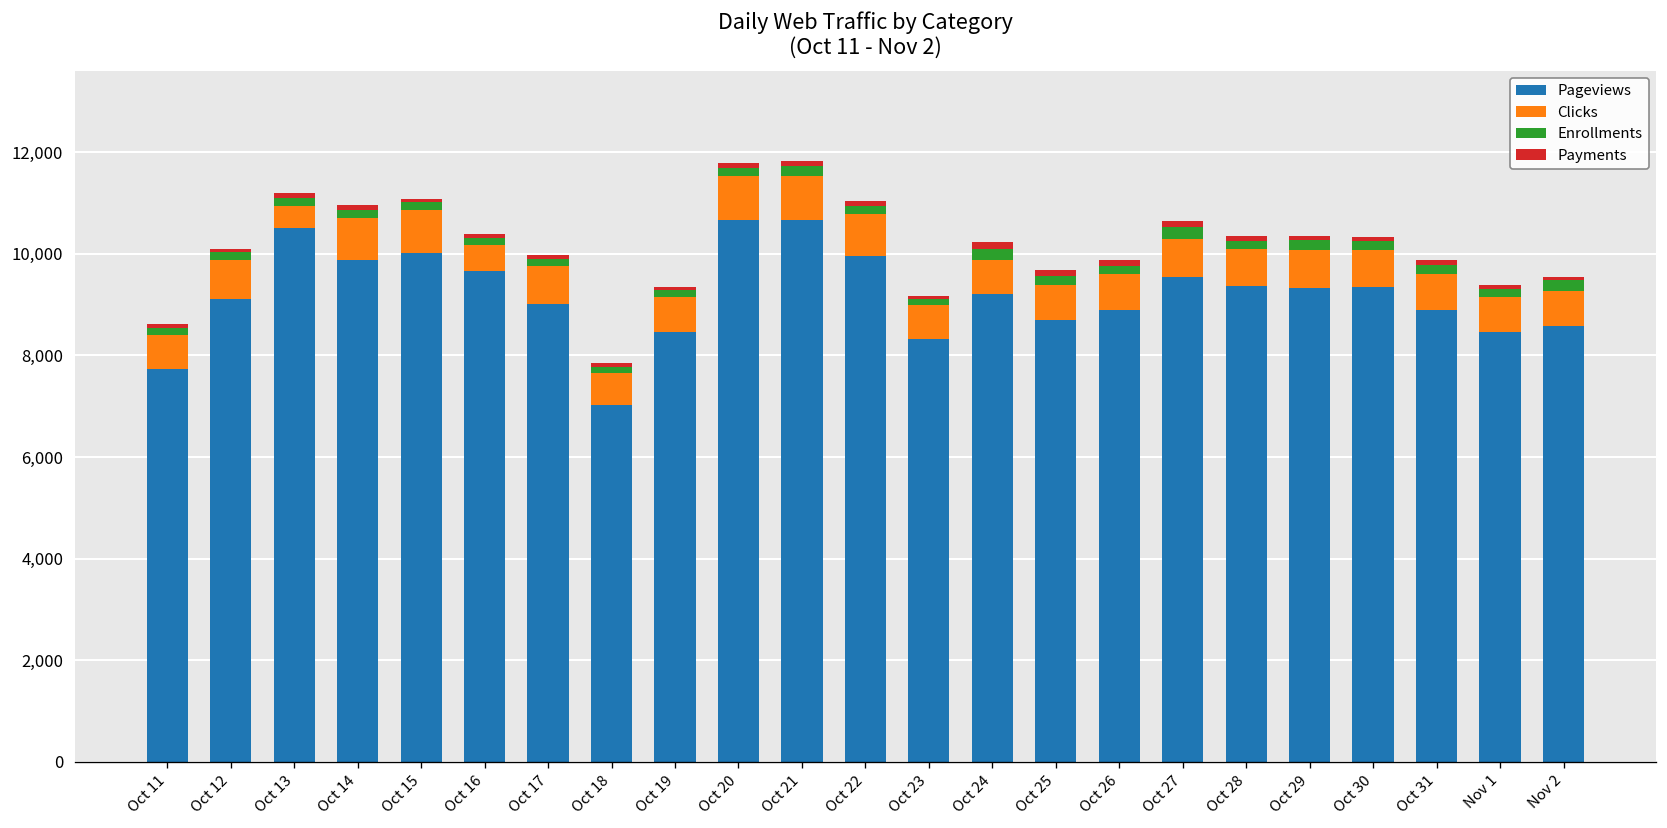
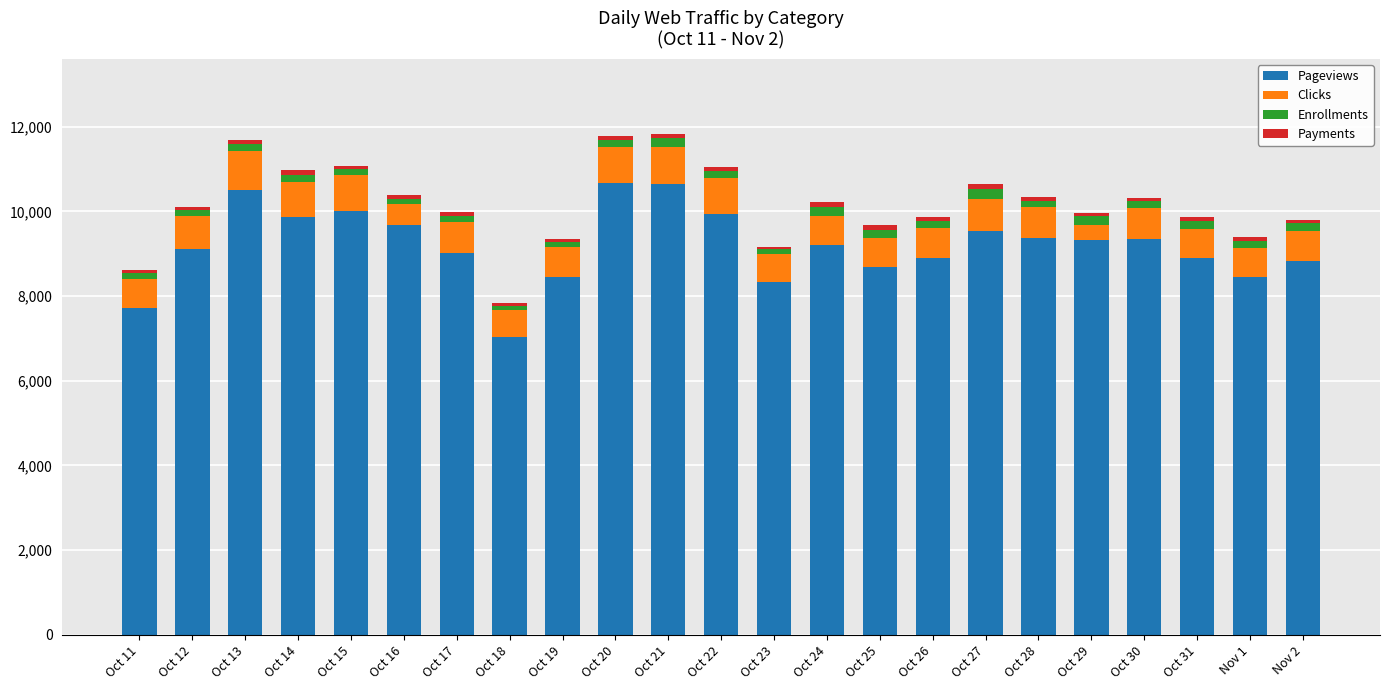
Clicks, Oct 13: 400 -> 900
Clicks, Oct 29: 700 -> 400
Pageviews, Nov 2: 8,600 -> 8,800
